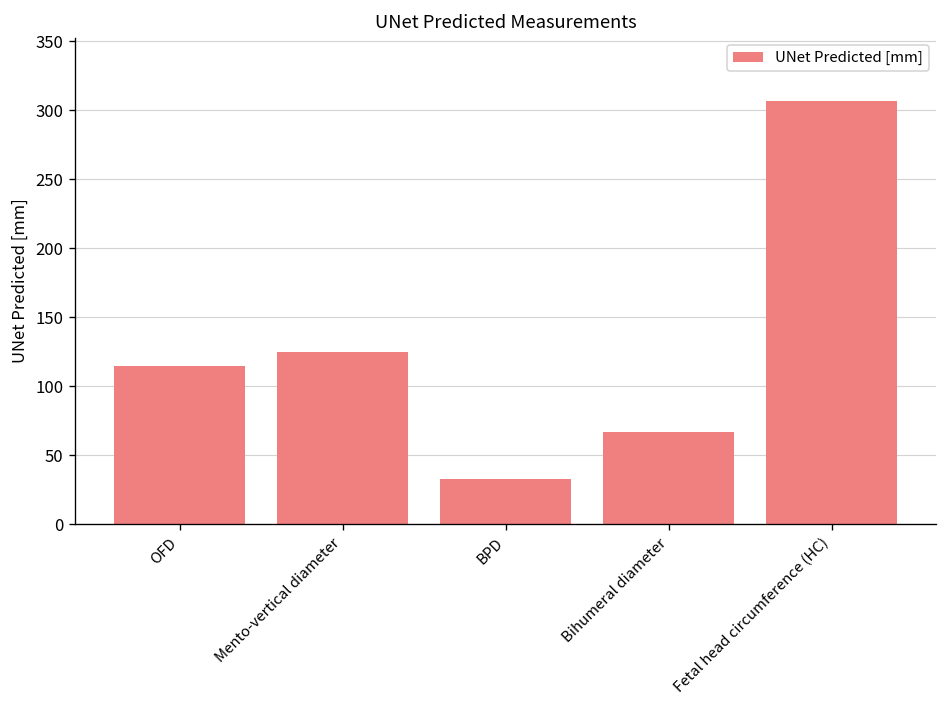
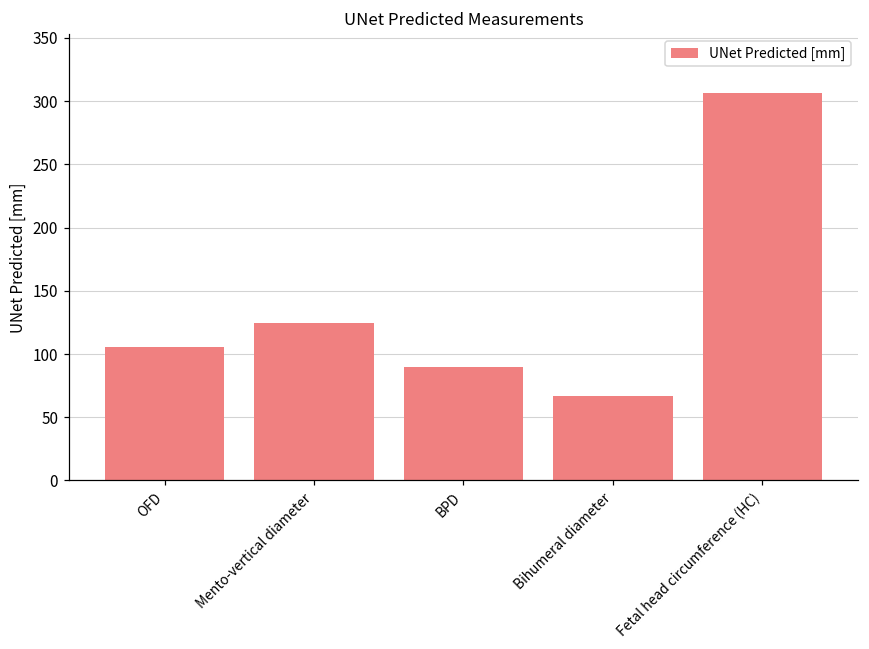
OFD: 115 -> 106
BPD: 32 -> 90
